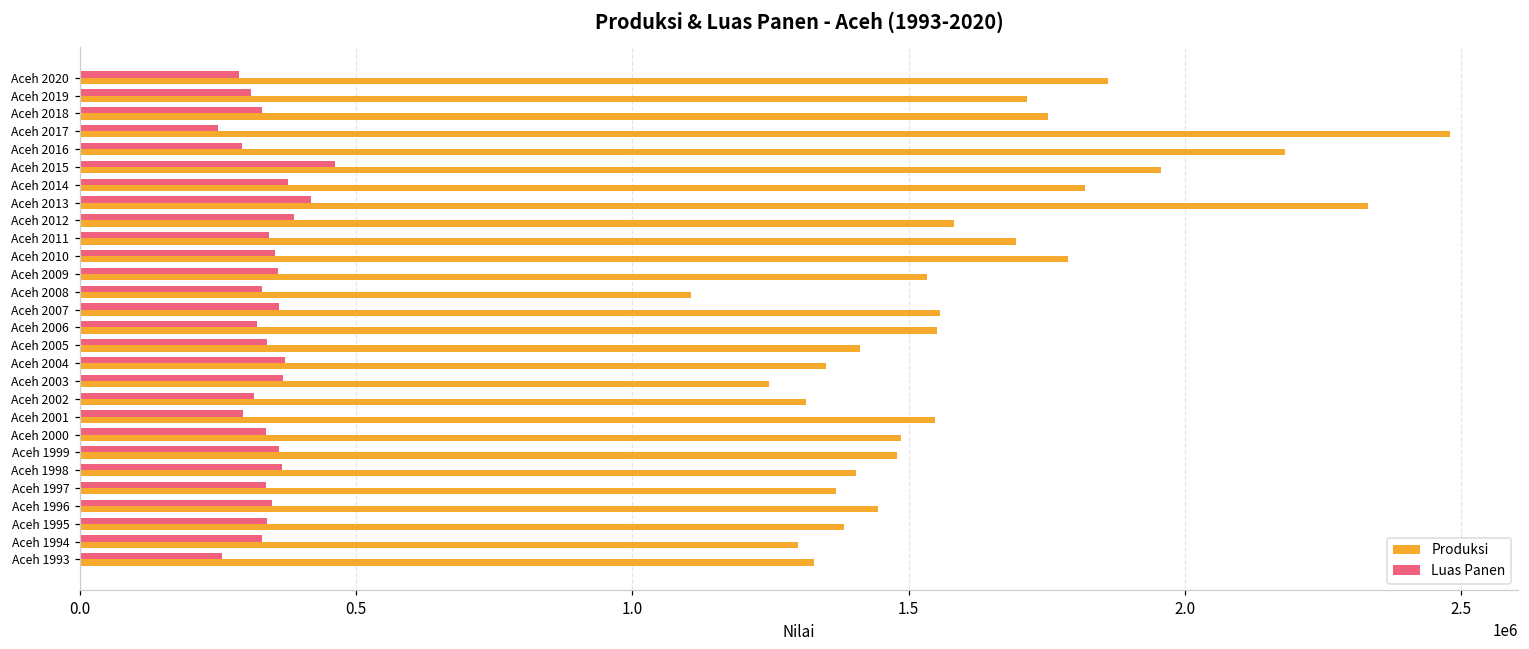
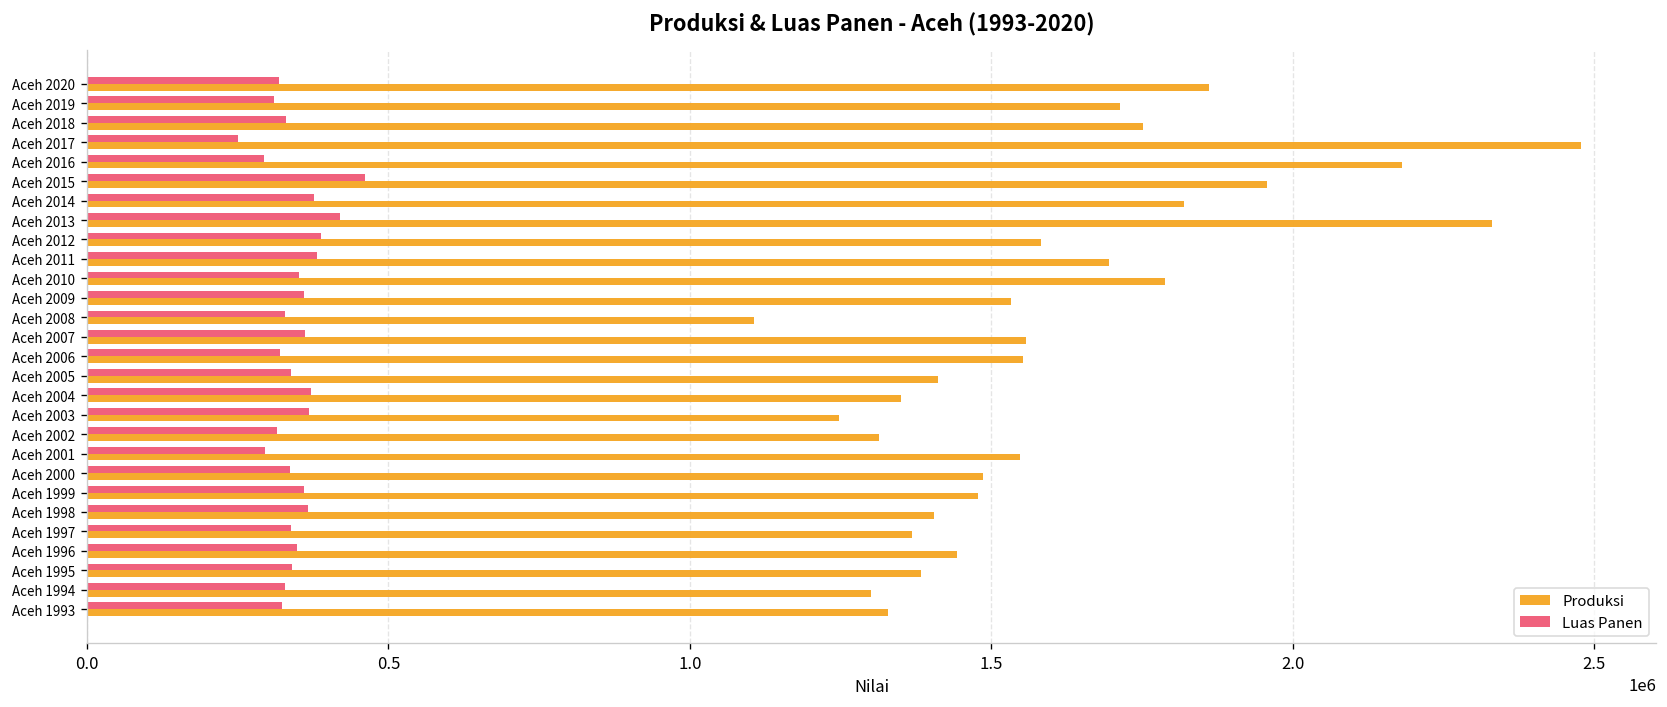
Luas Panen, Aceh 2020: 290000 -> 320000
Luas Panen, Aceh 2011: 340000 -> 380000
Luas Panen, Aceh 1993: 260000 -> 320000
